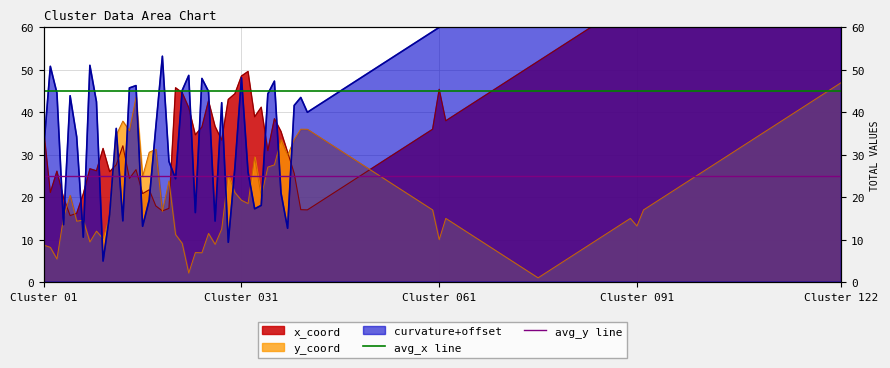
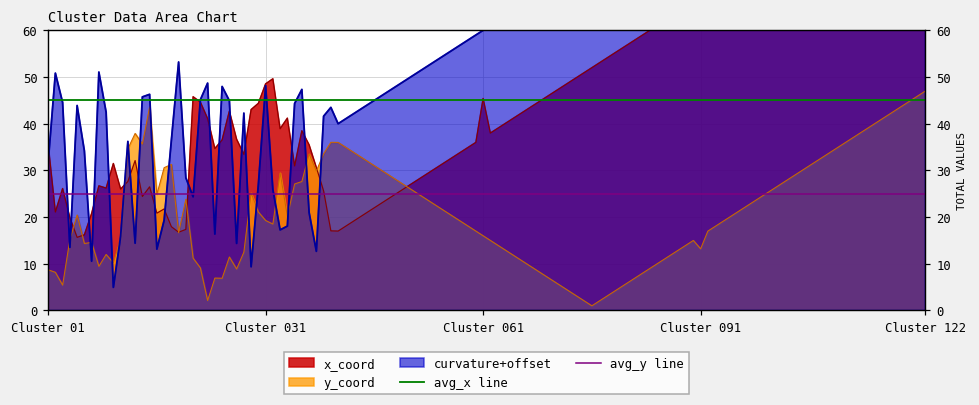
y_coord, Cluster 061: 10 -> 16
